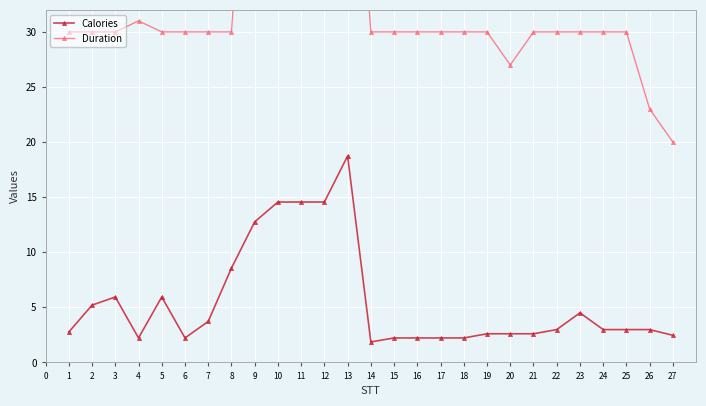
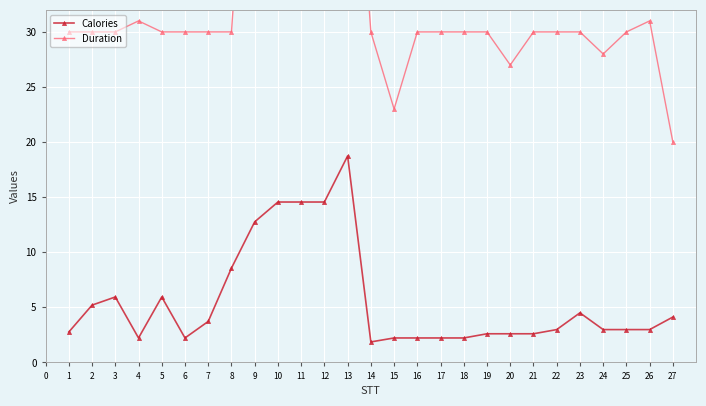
Duration, 15: 30 -> 23
Duration, 24: 30 -> 28
Duration, 26: 23 -> 31
Calories, 27: 2.5 -> 4.1
